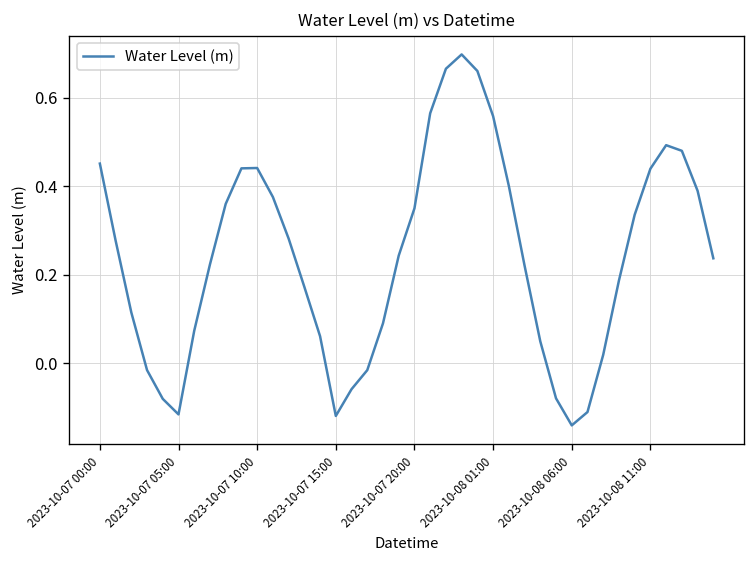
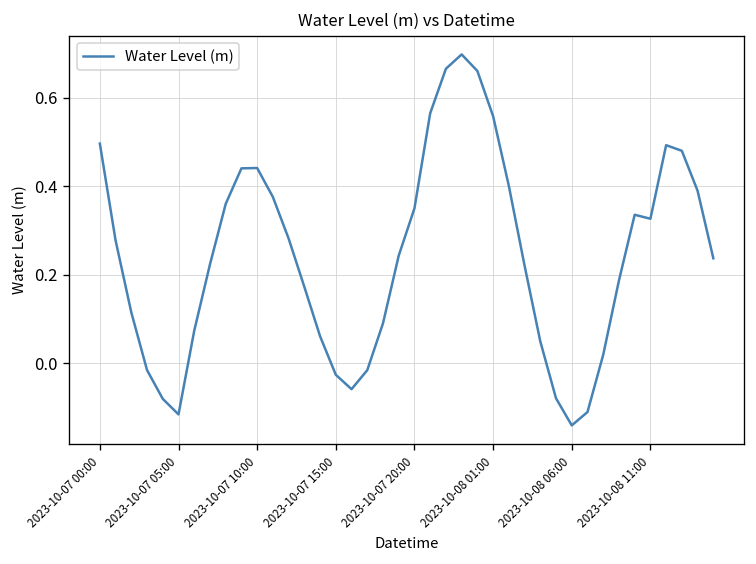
2023-10-07 00:00: 0.45 -> 0.50
2023-10-07 15:00: -0.12 -> -0.03
2023-10-08 11:00: 0.44 -> 0.33
